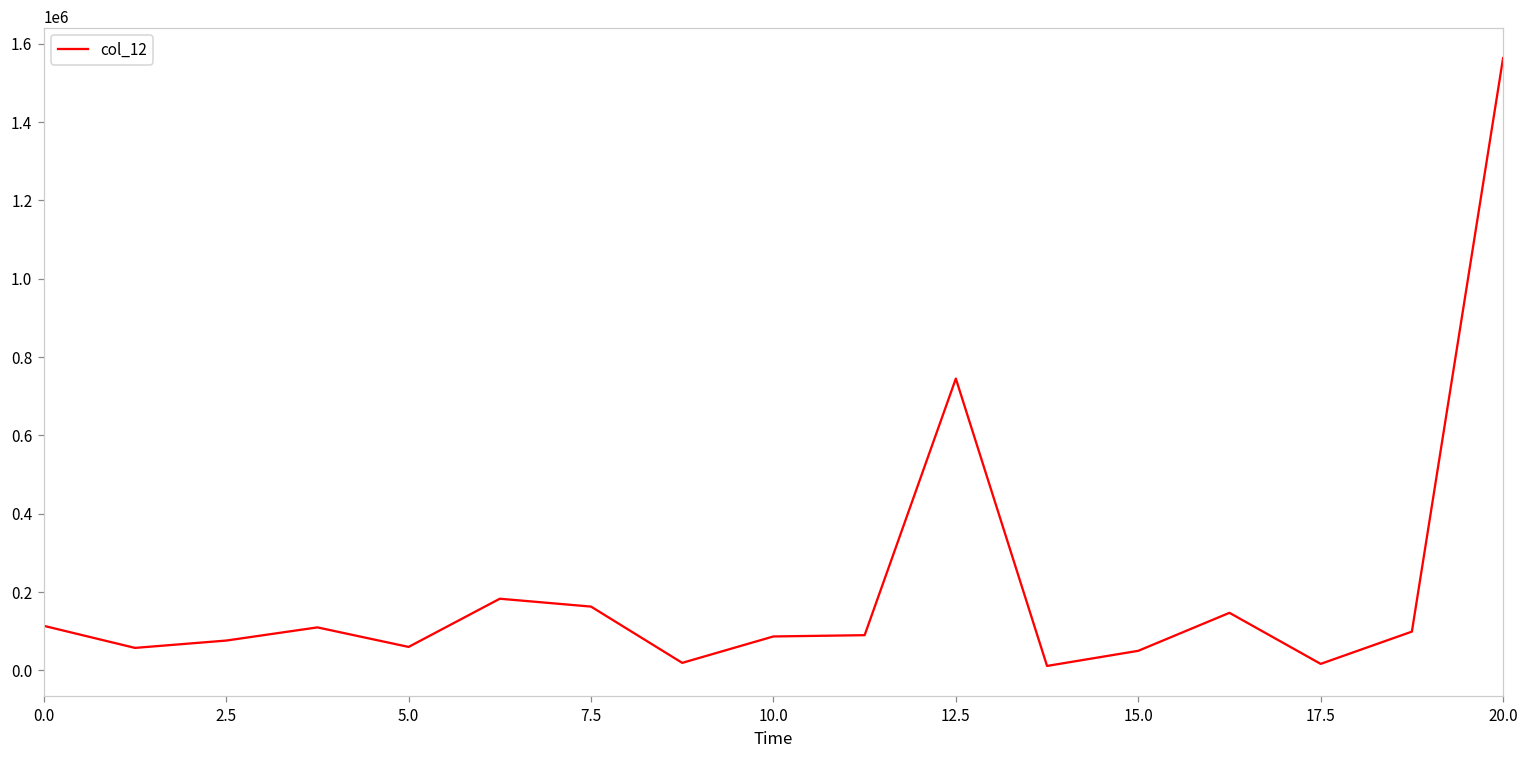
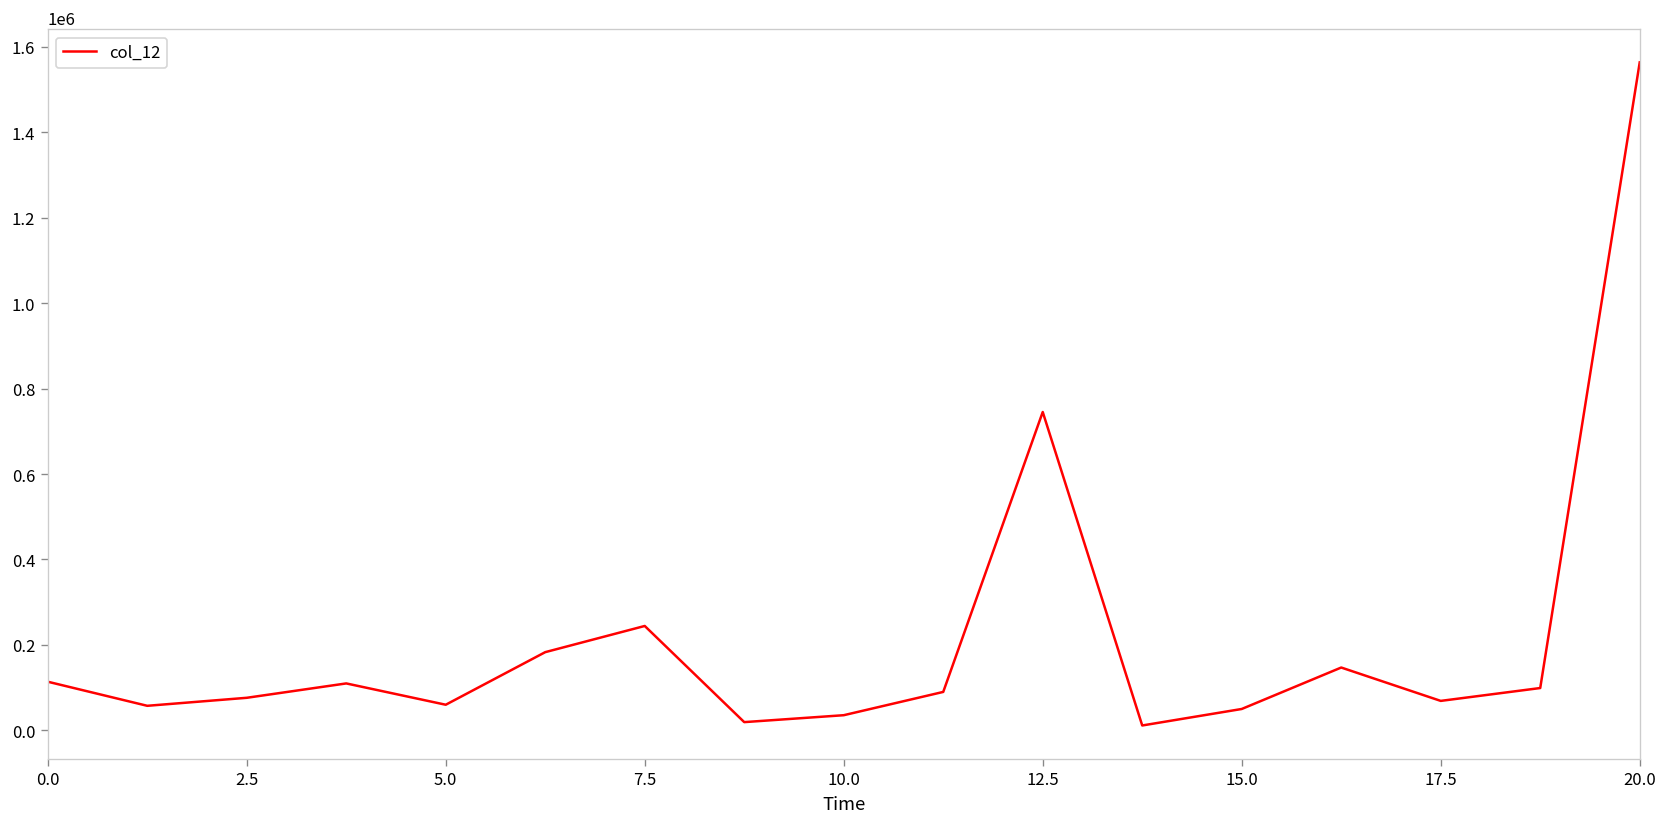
7.5: 160000 -> 240000
10.0: 90000 -> 40000
17.5: 20000 -> 70000
